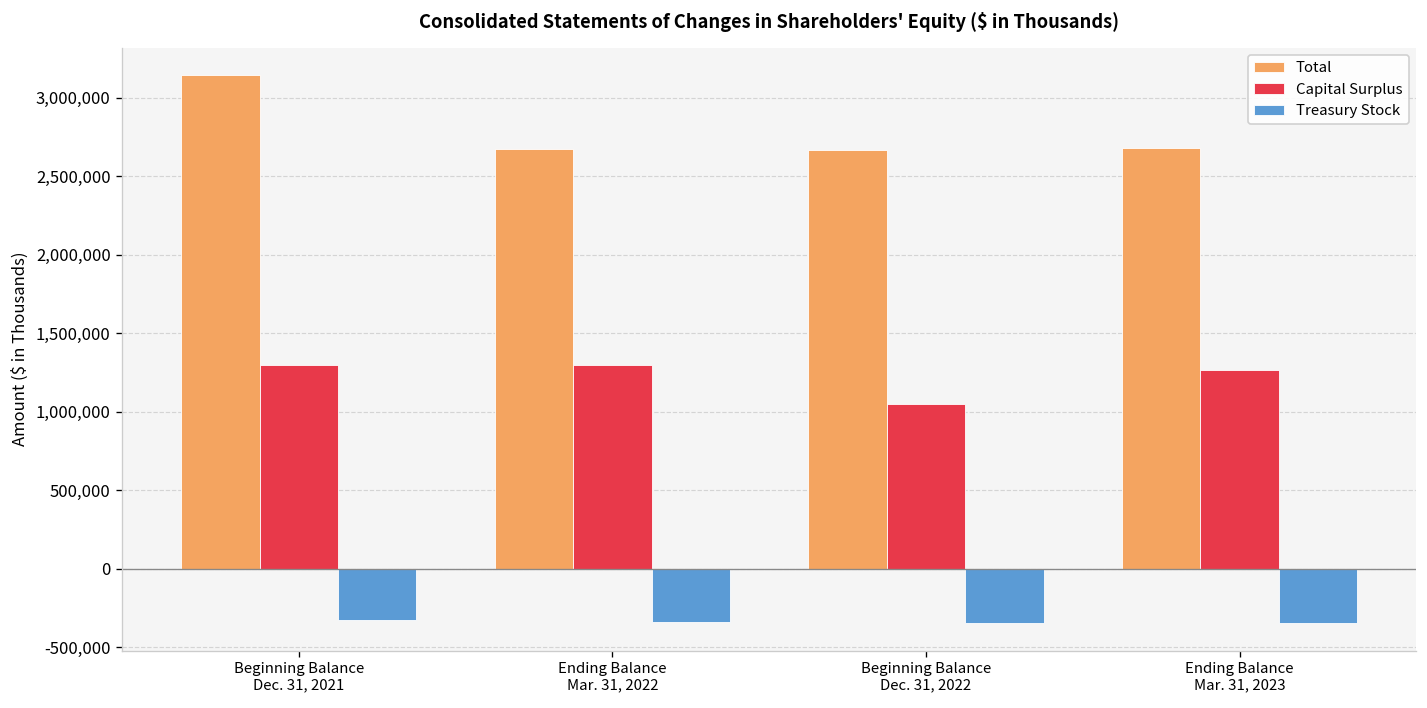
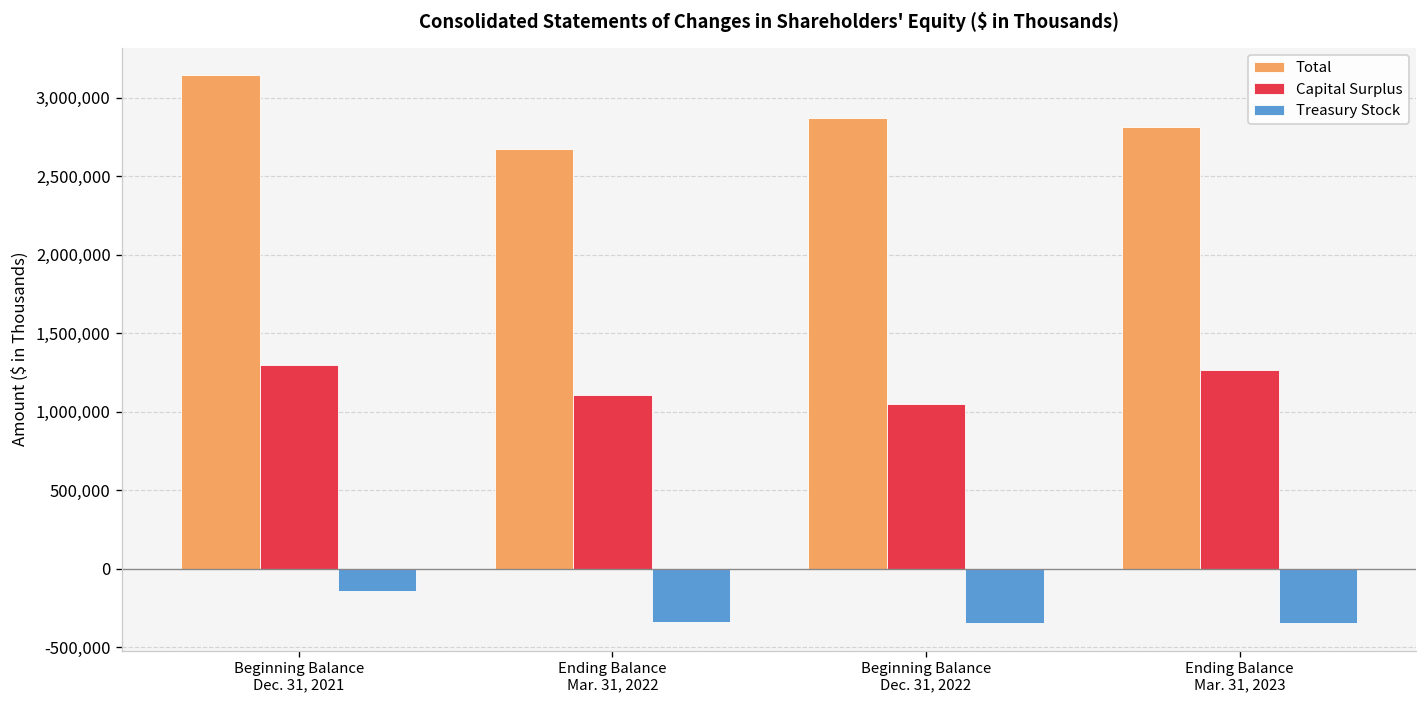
Treasury Stock, Beginning Balance Dec. 31, 2021: -320,000 -> -140,000
Capital Surplus, Ending Balance Mar. 31, 2022: 1,300,000 -> 1,110,000
Total, Beginning Balance Dec. 31, 2022: 2,670,000 -> 2,870,000
Total, Ending Balance Mar. 31, 2023: 2,680,000 -> 2,810,000
